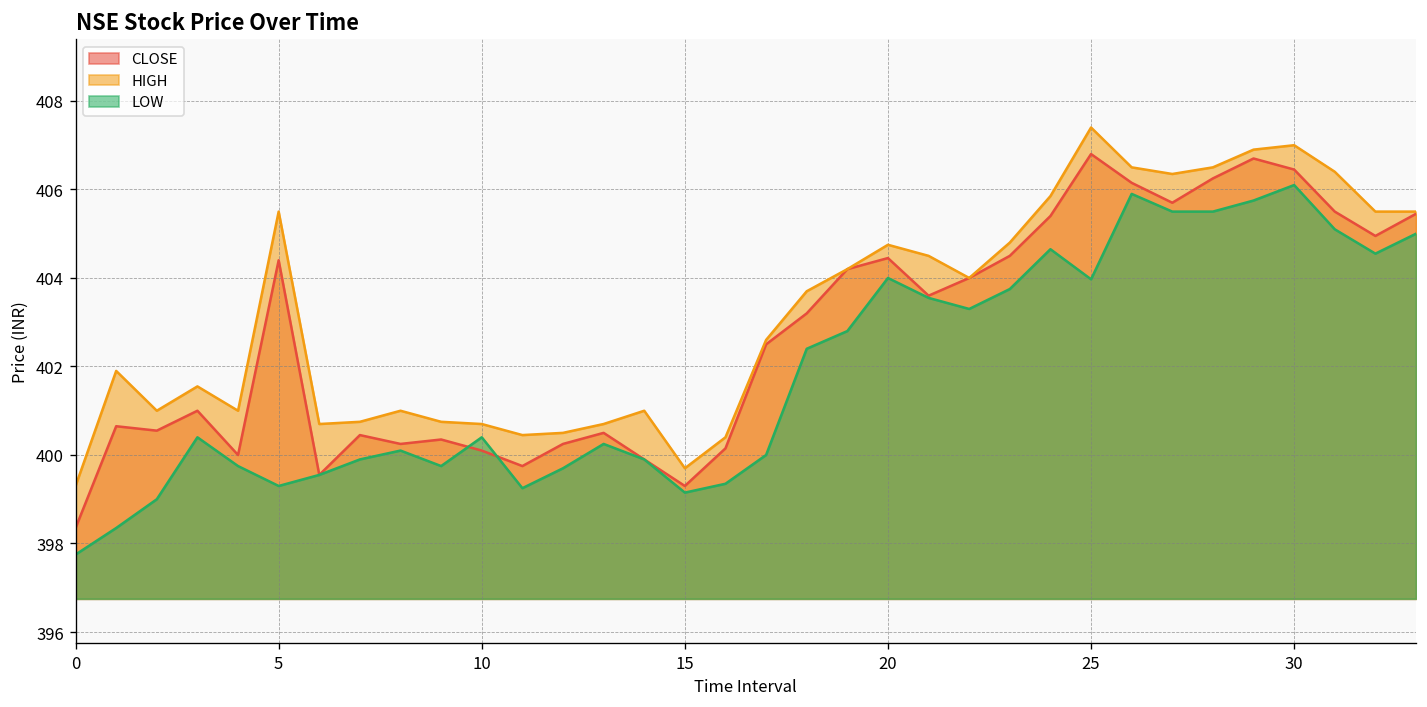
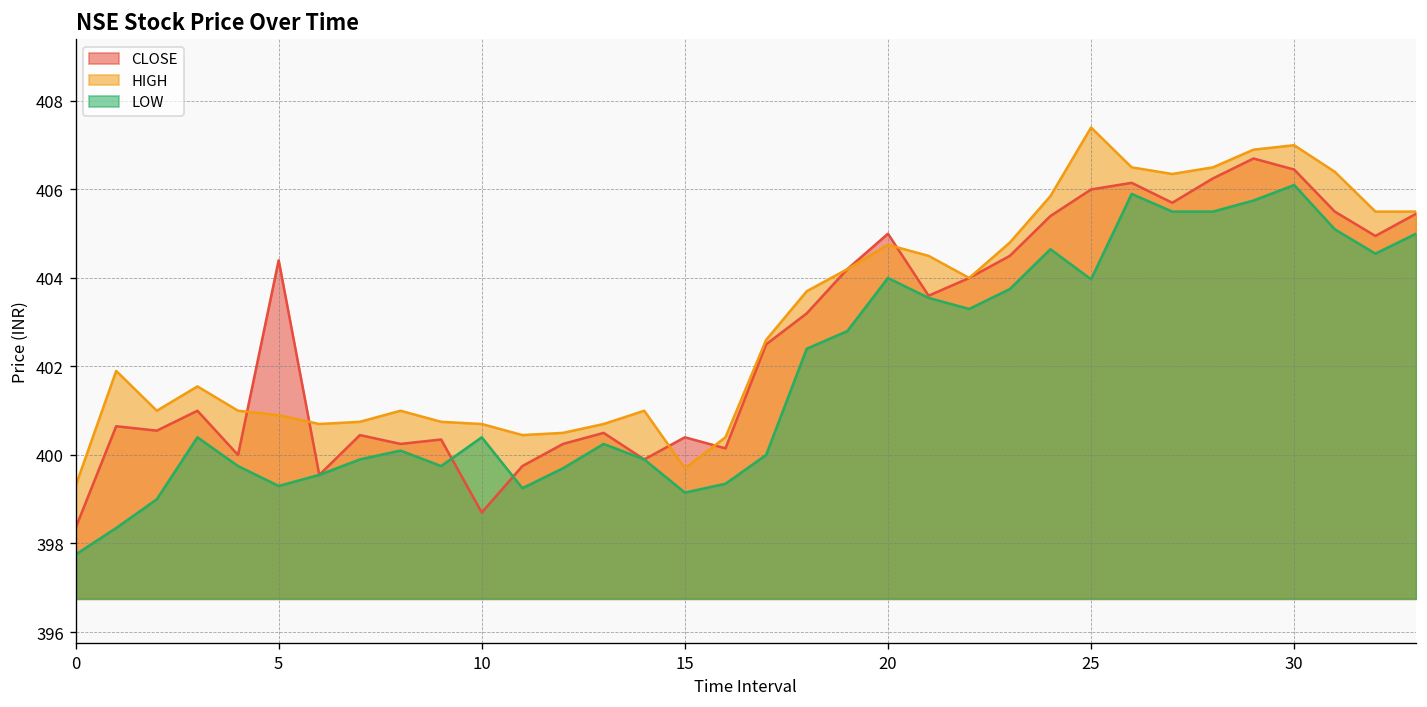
HIGH, 5: 405.5 -> 400.9
CLOSE, 10: 400.1 -> 398.7
CLOSE, 15: 399.3 -> 400.4
CLOSE, 20: 404.5 -> 405.0
CLOSE, 25: 406.8 -> 406.0
